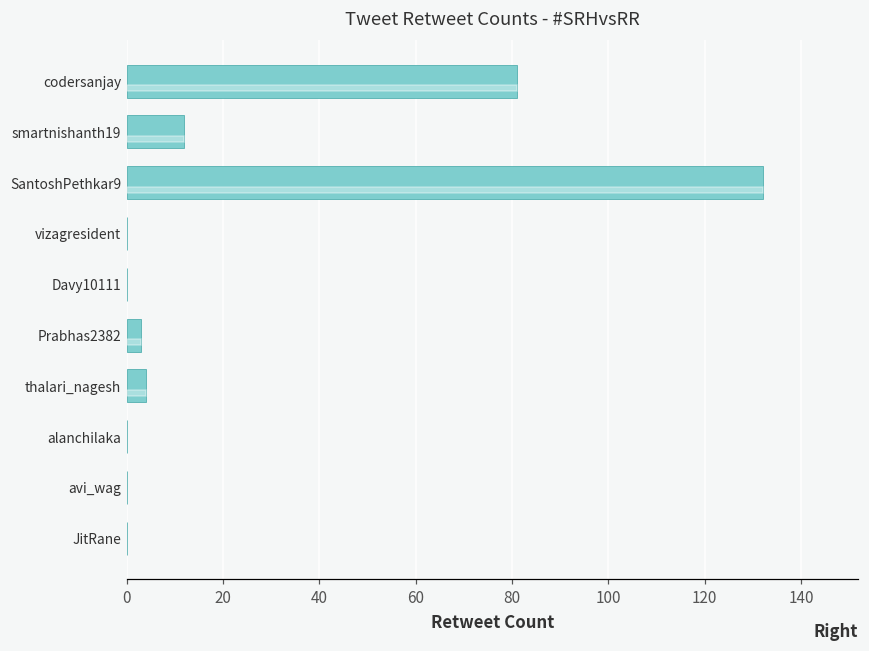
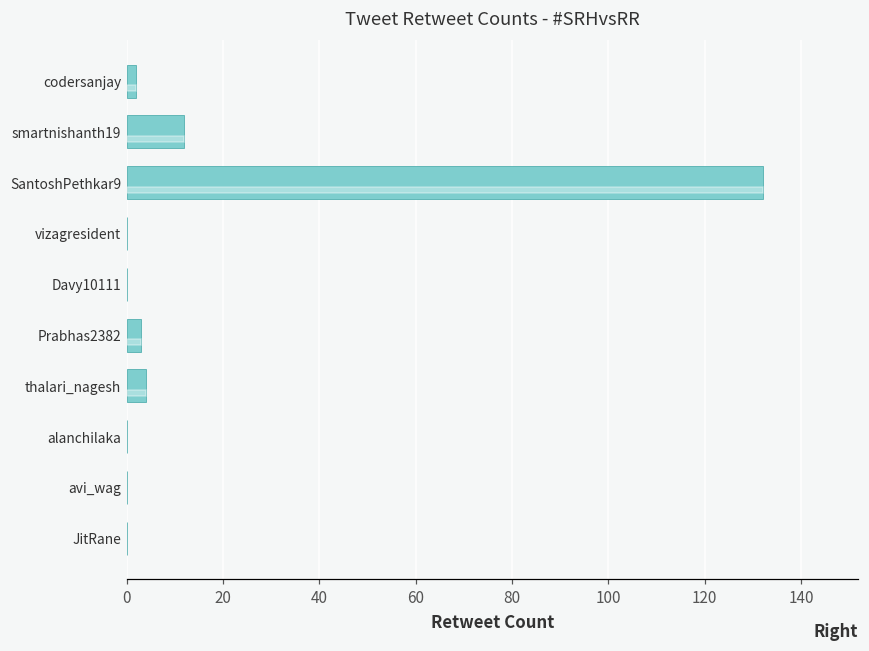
codersanjay: 81 -> 2
